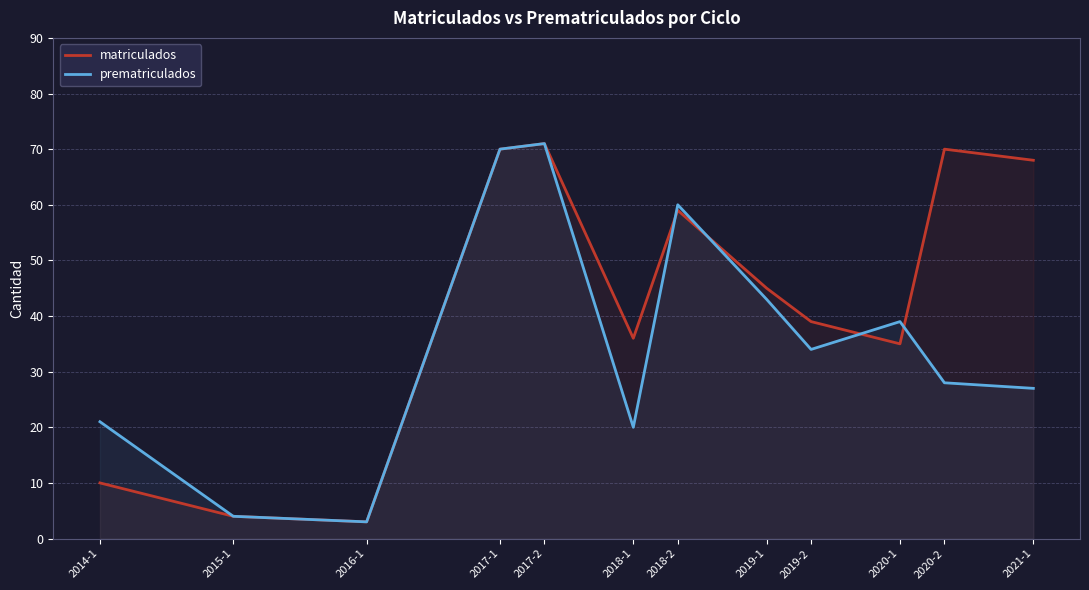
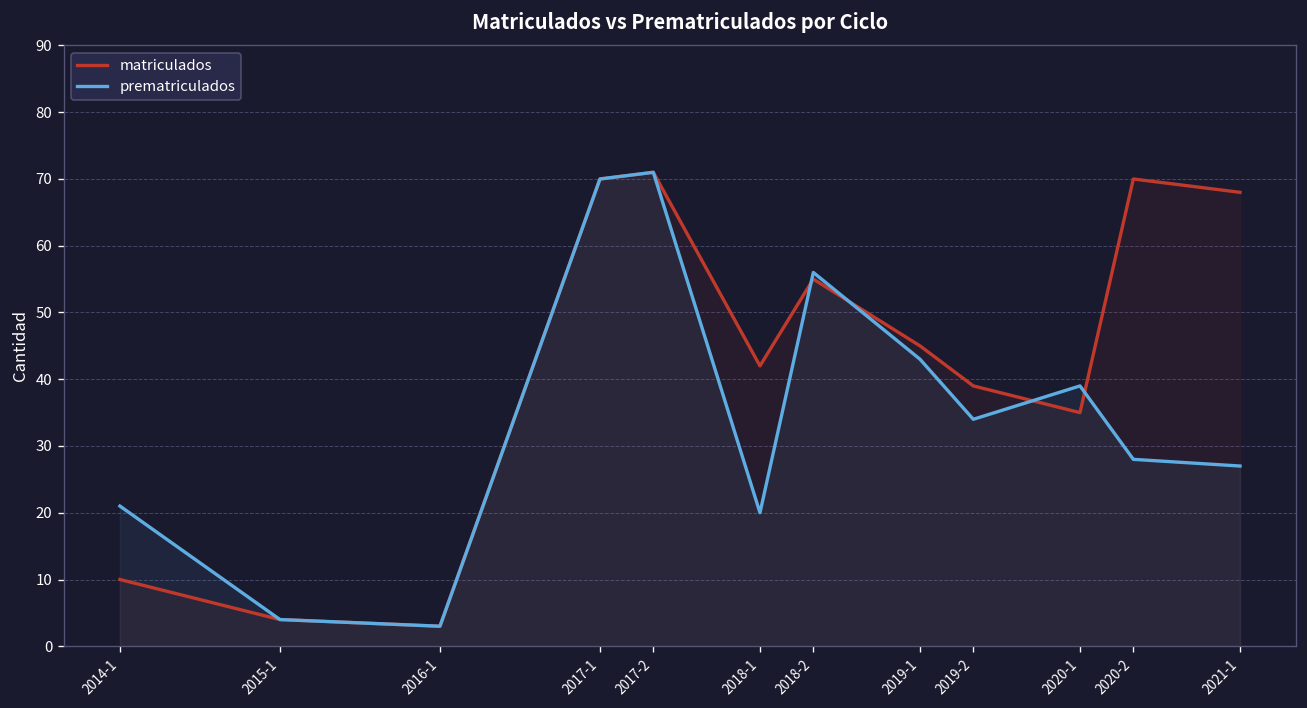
matriculados, 2018-1: 36 -> 42
matriculados, 2018-2: 59 -> 55
prematriculados, 2018-2: 60 -> 56
